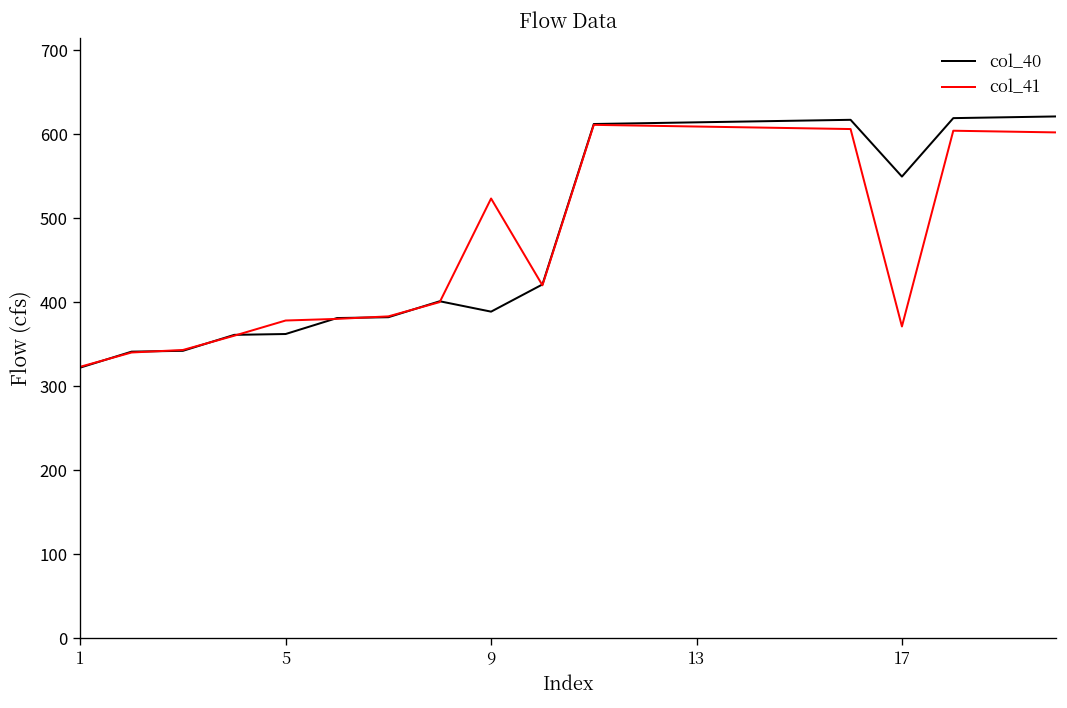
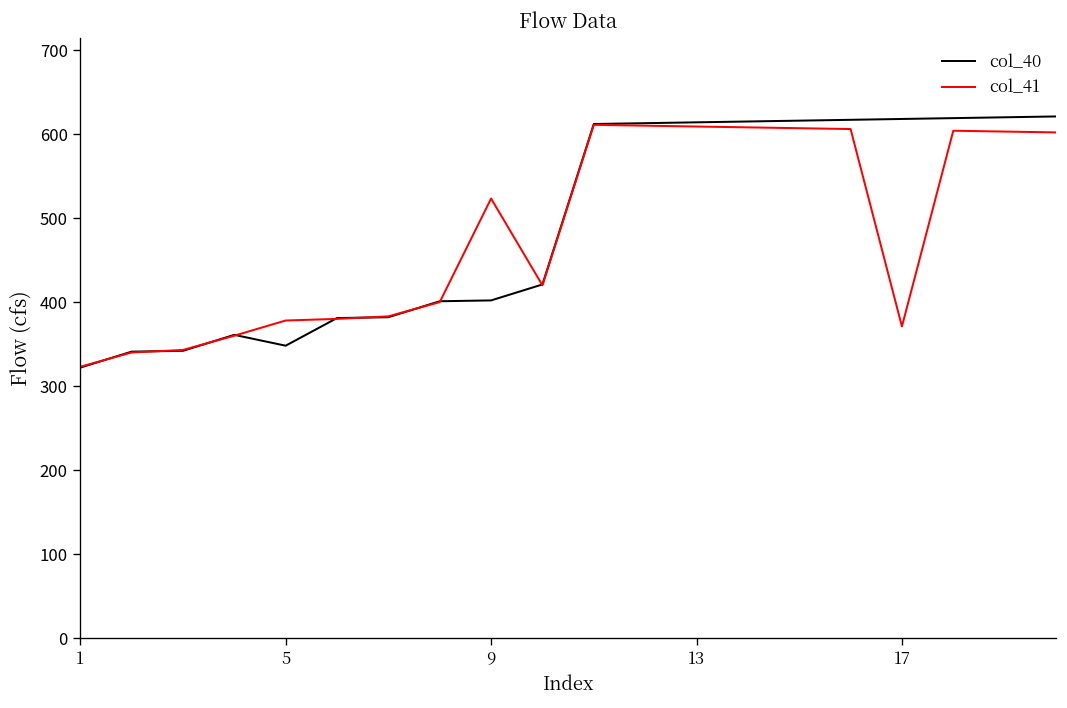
col_40, 5: 360 -> 350
col_40, 9: 390 -> 400
col_40, 17: 550 -> 620
